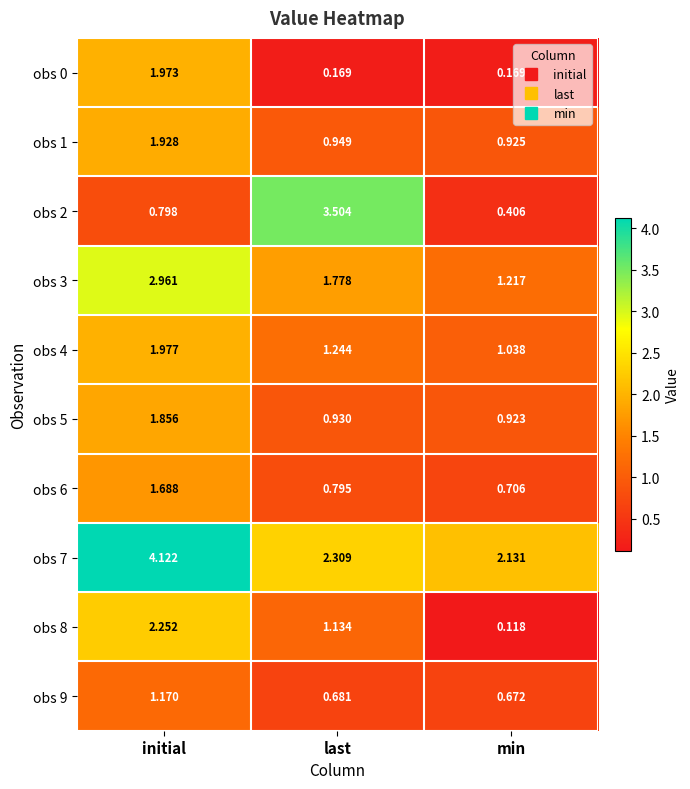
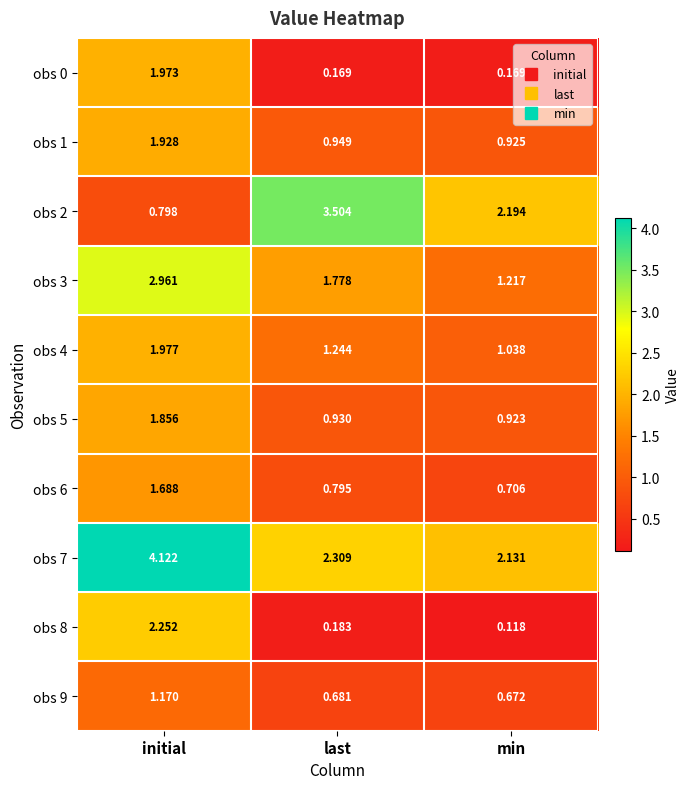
obs 2, min: 0.406 -> 2.194
obs 8, last: 1.134 -> 0.183
